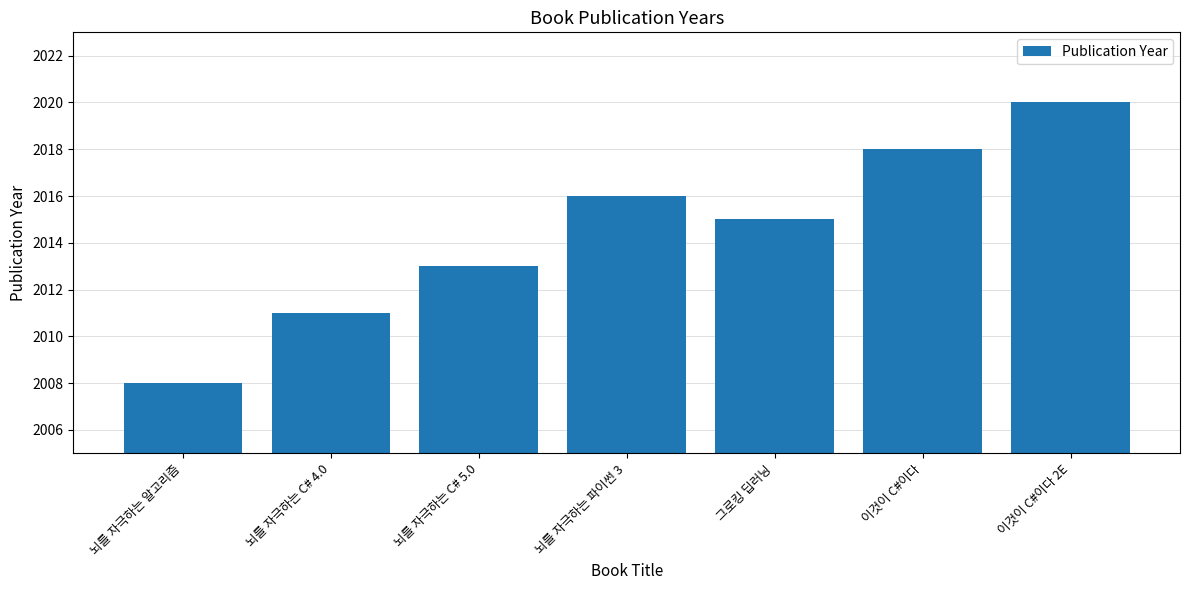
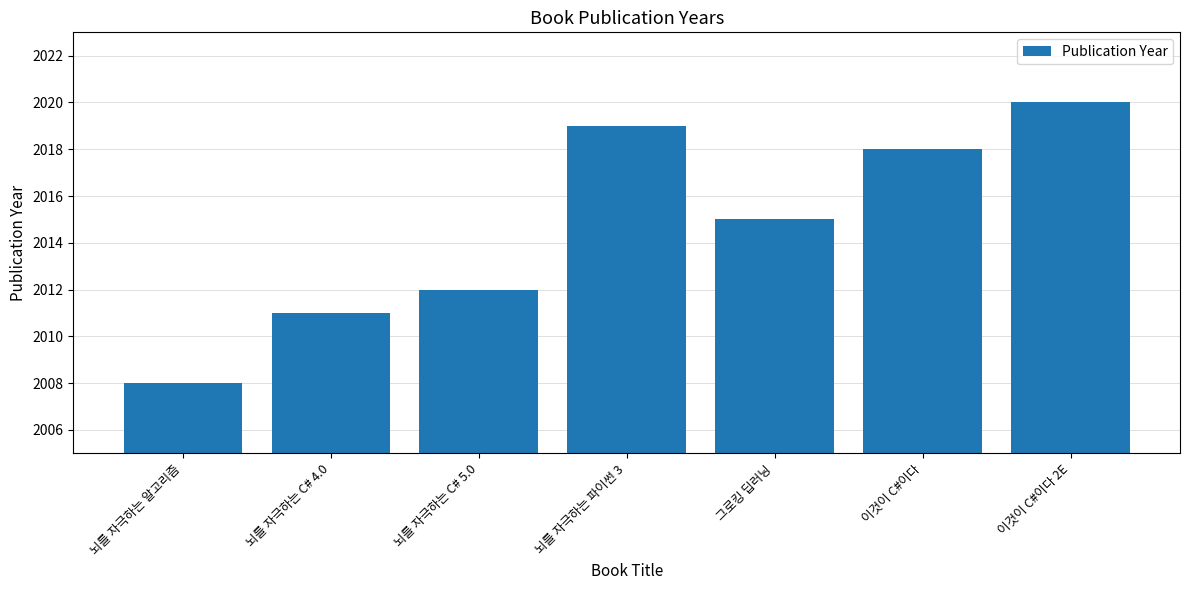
뇌를 자극하는 C# 5.0: 2013 -> 2012
뇌를 자극하는 파이썬 3: 2016 -> 2019
